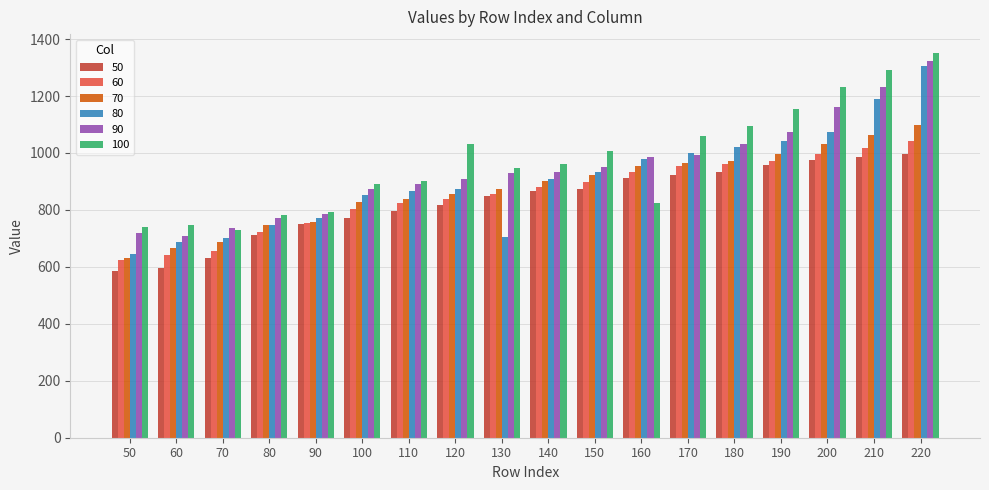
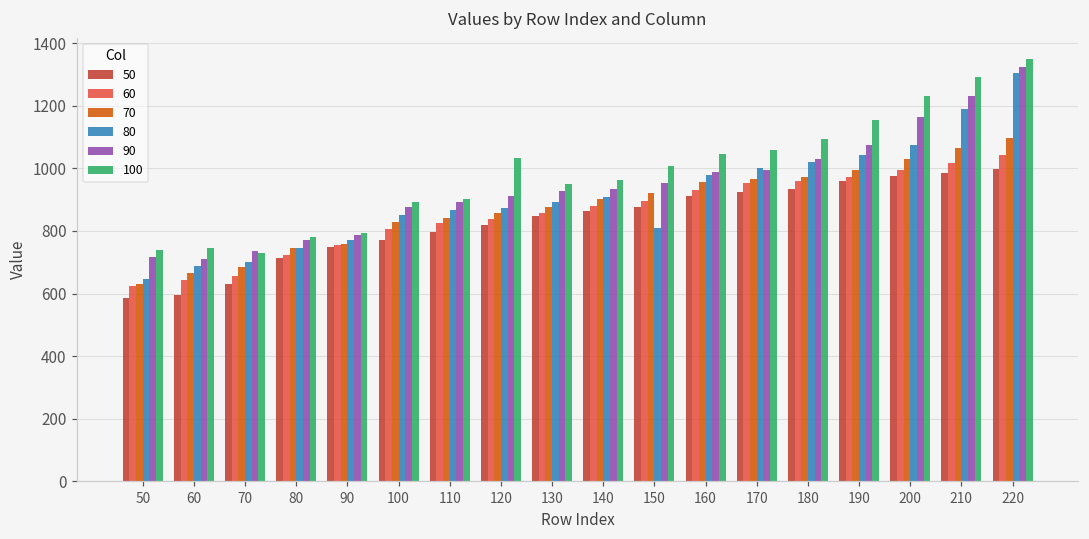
80, 130: 710 -> 890
80, 150: 930 -> 810
100, 160: 820 -> 1050
